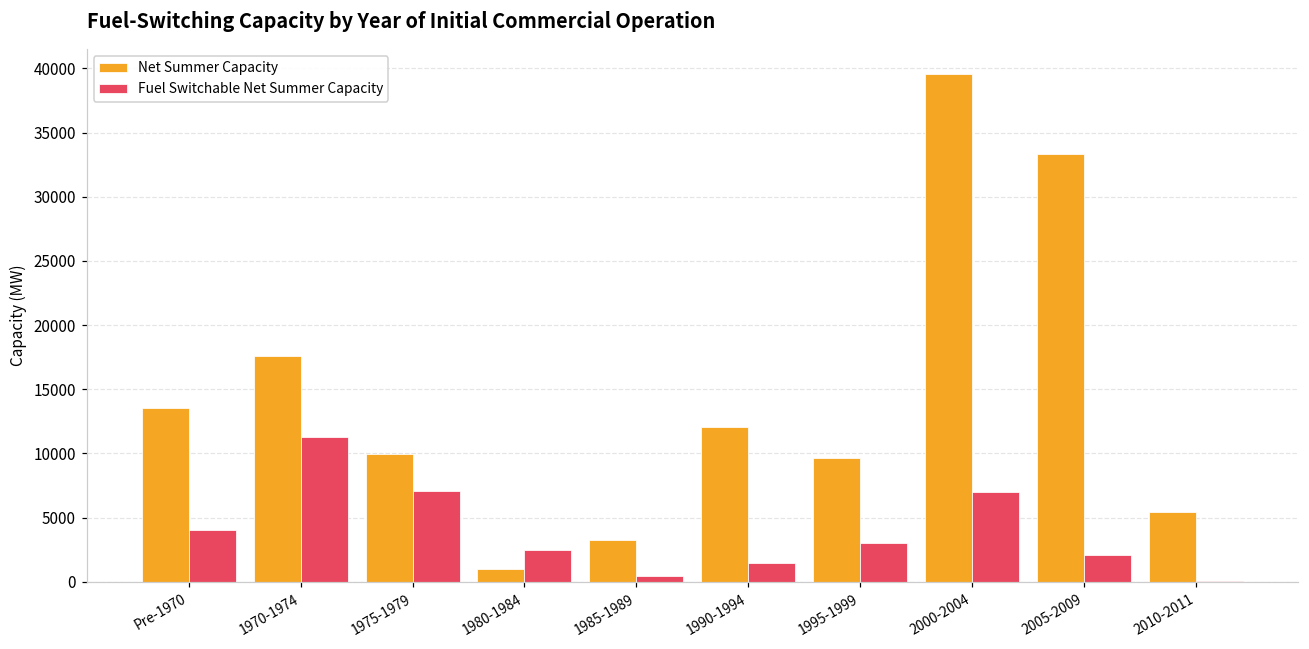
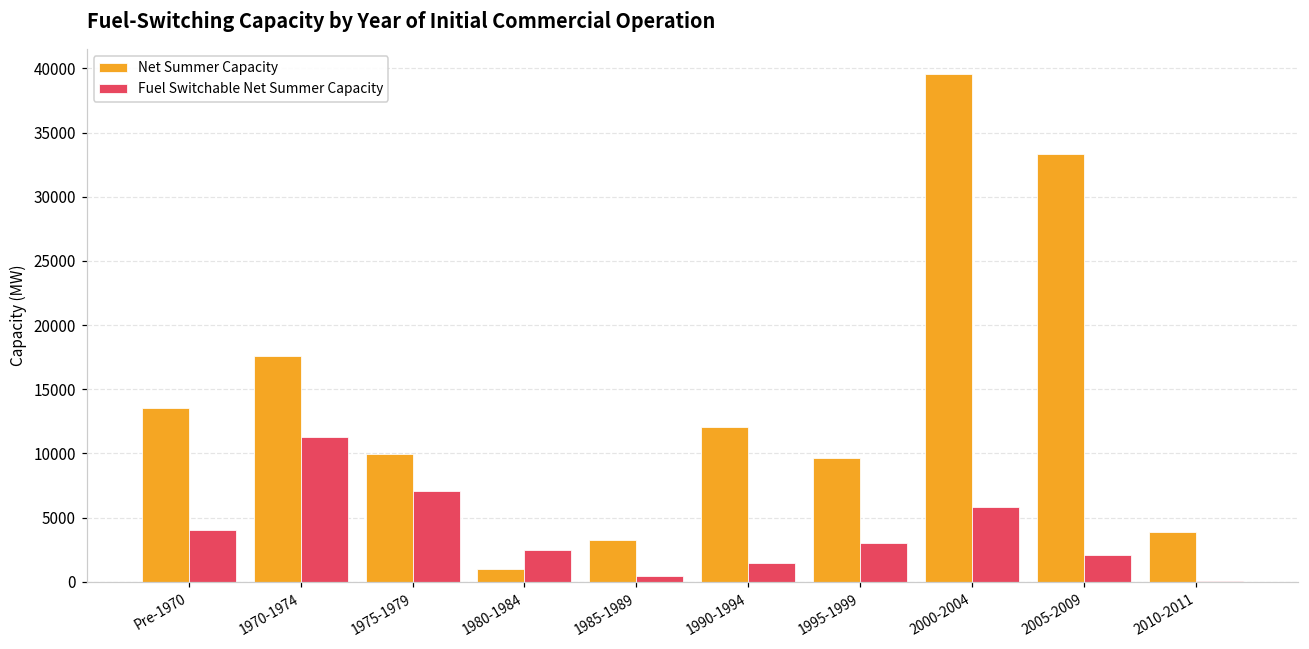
Fuel Switchable Net Summer Capacity, 2000-2004: 7000 -> 5800
Net Summer Capacity, 2010-2011: 5400 -> 3800
